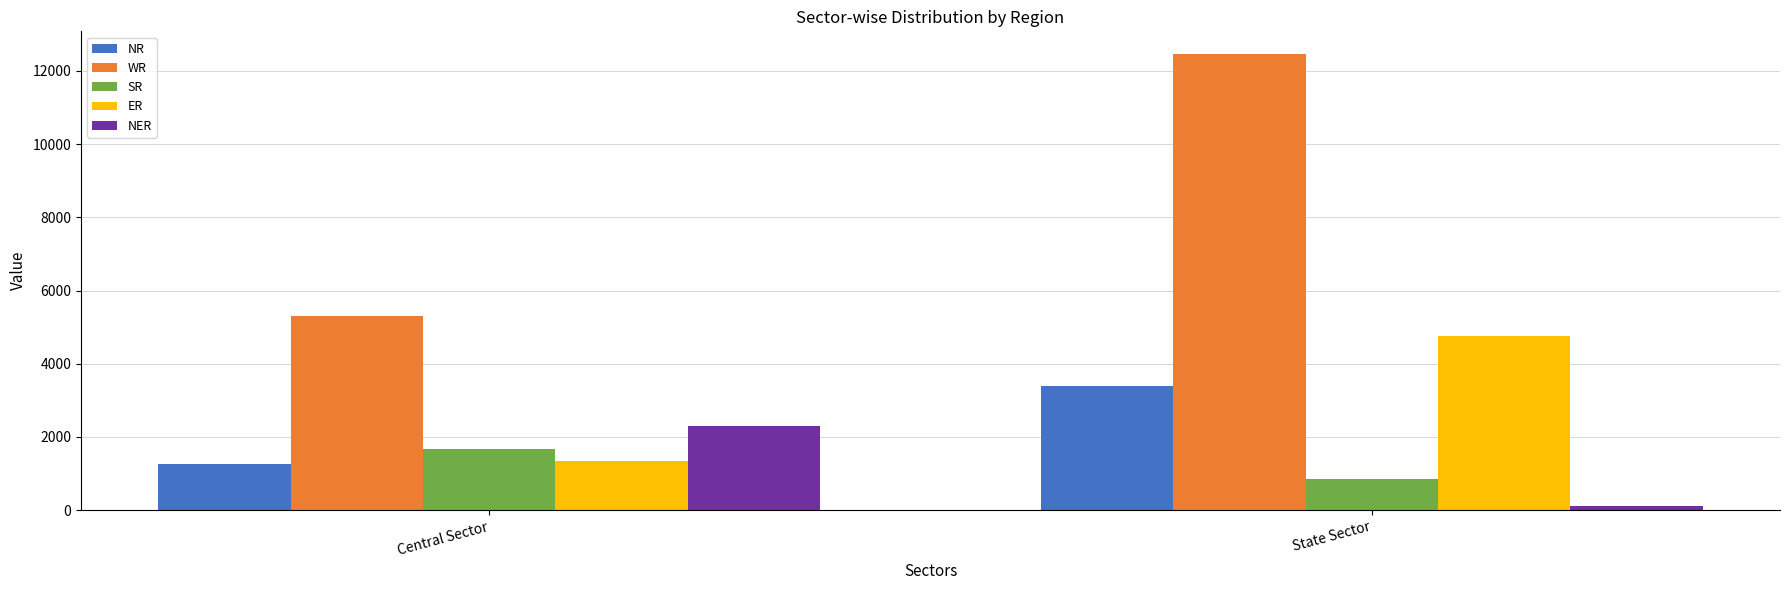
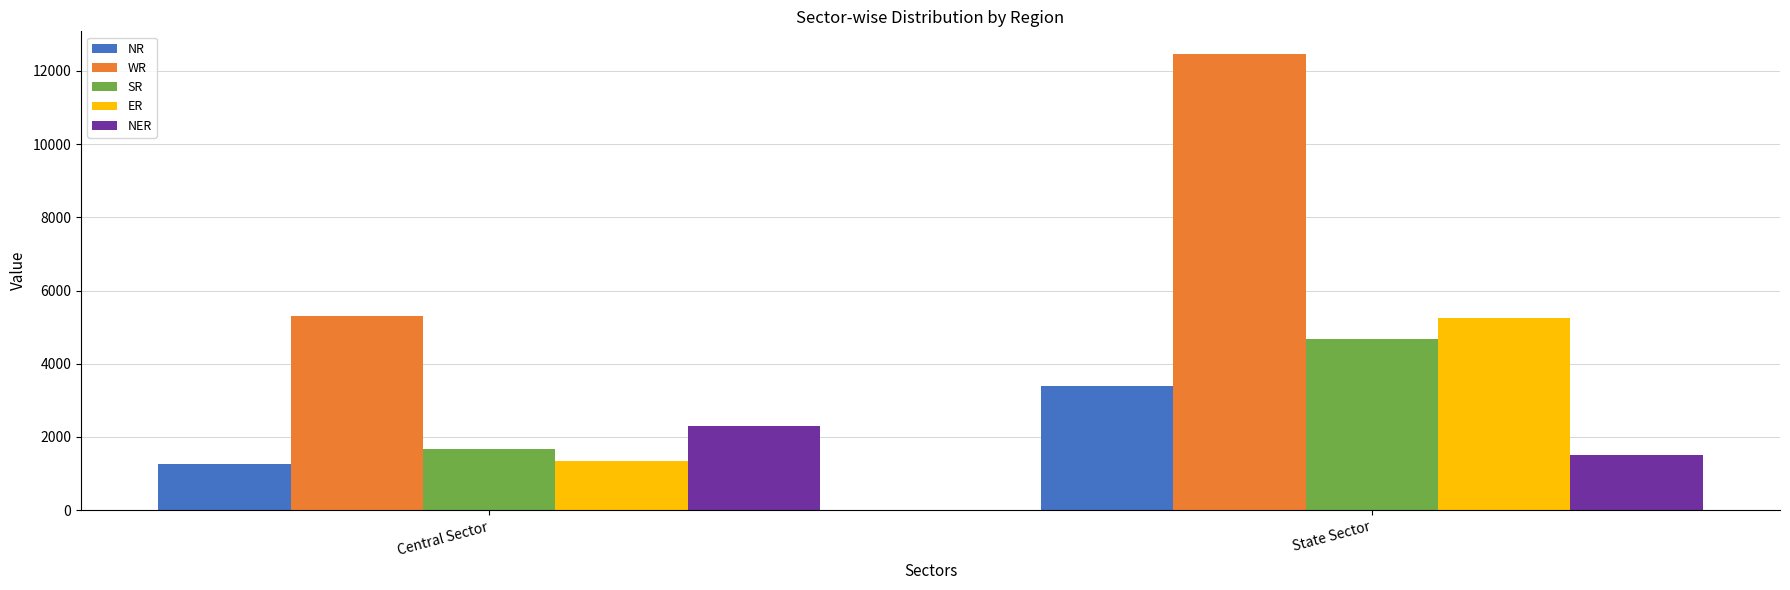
SR, State Sector: 900 -> 4700
ER, State Sector: 4700 -> 5200
NER, State Sector: 100 -> 1500
